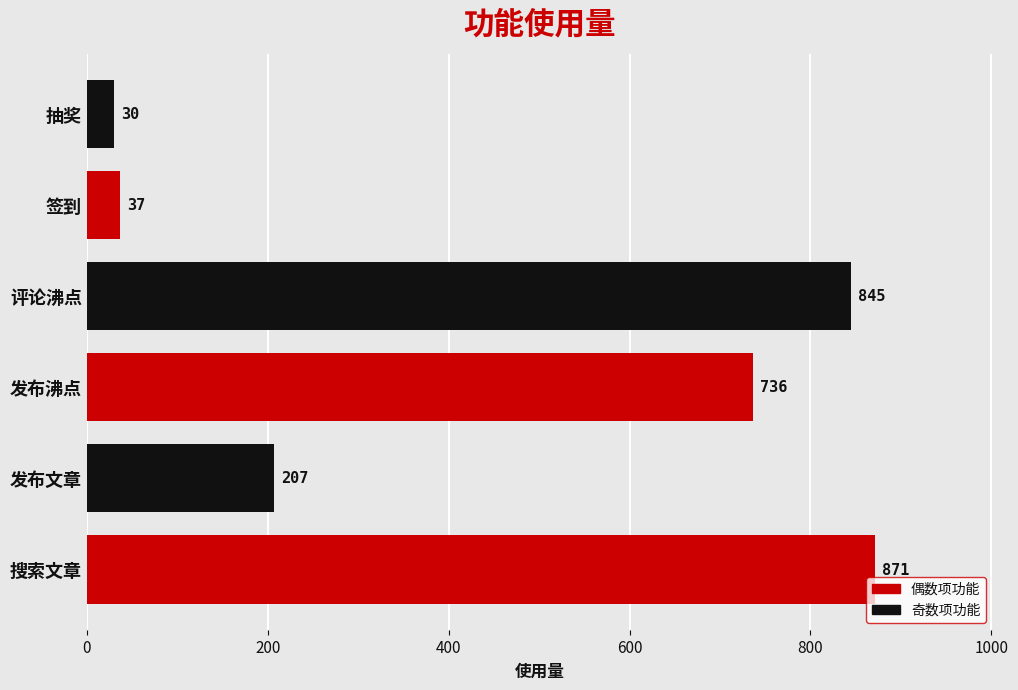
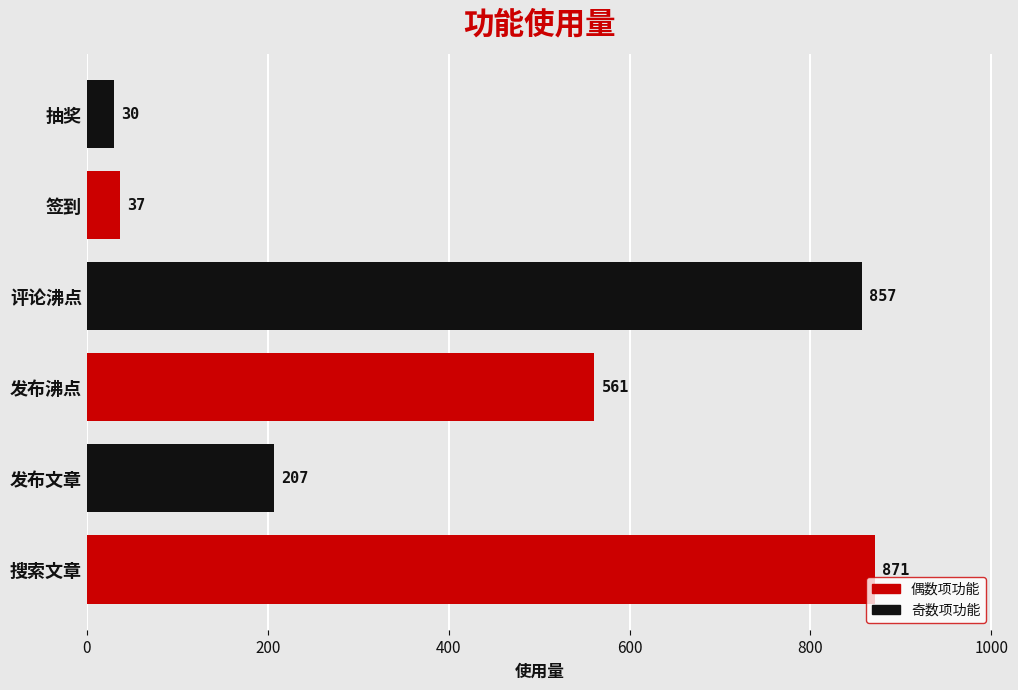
评论沸点: 845 -> 857
发布沸点: 736 -> 561
